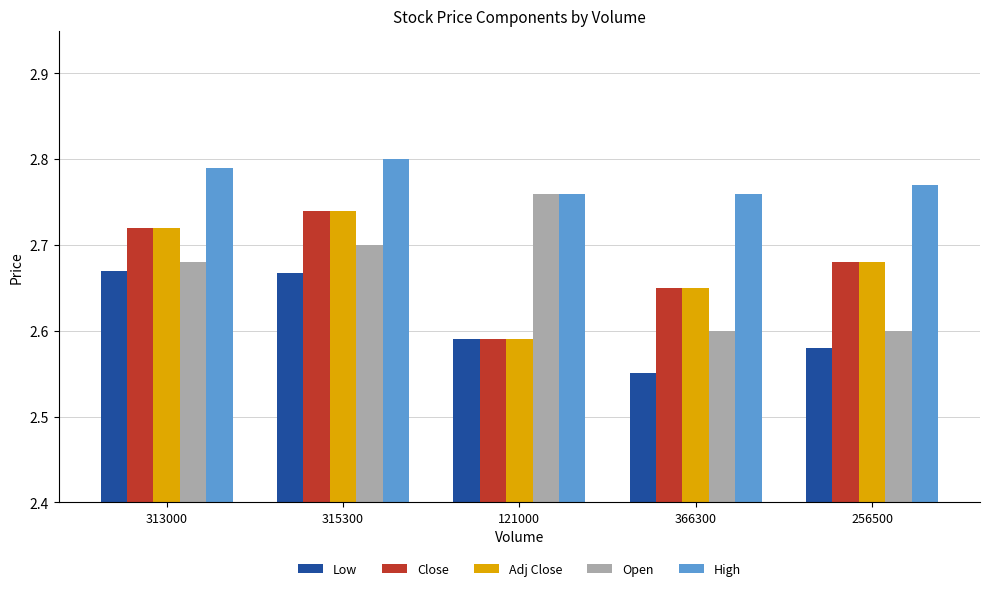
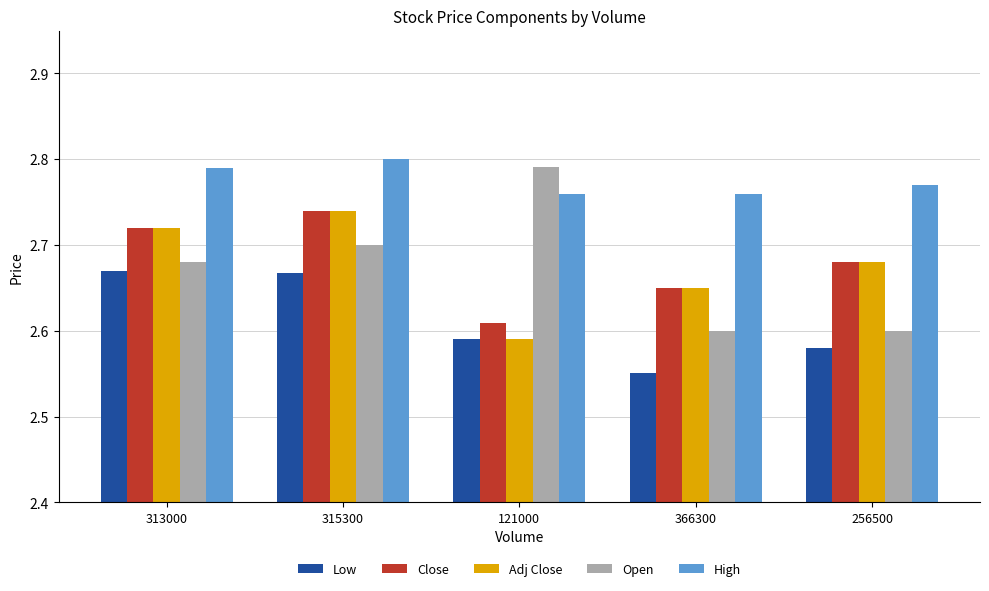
Close, 121000: 2.59 -> 2.61
Open, 121000: 2.76 -> 2.79
